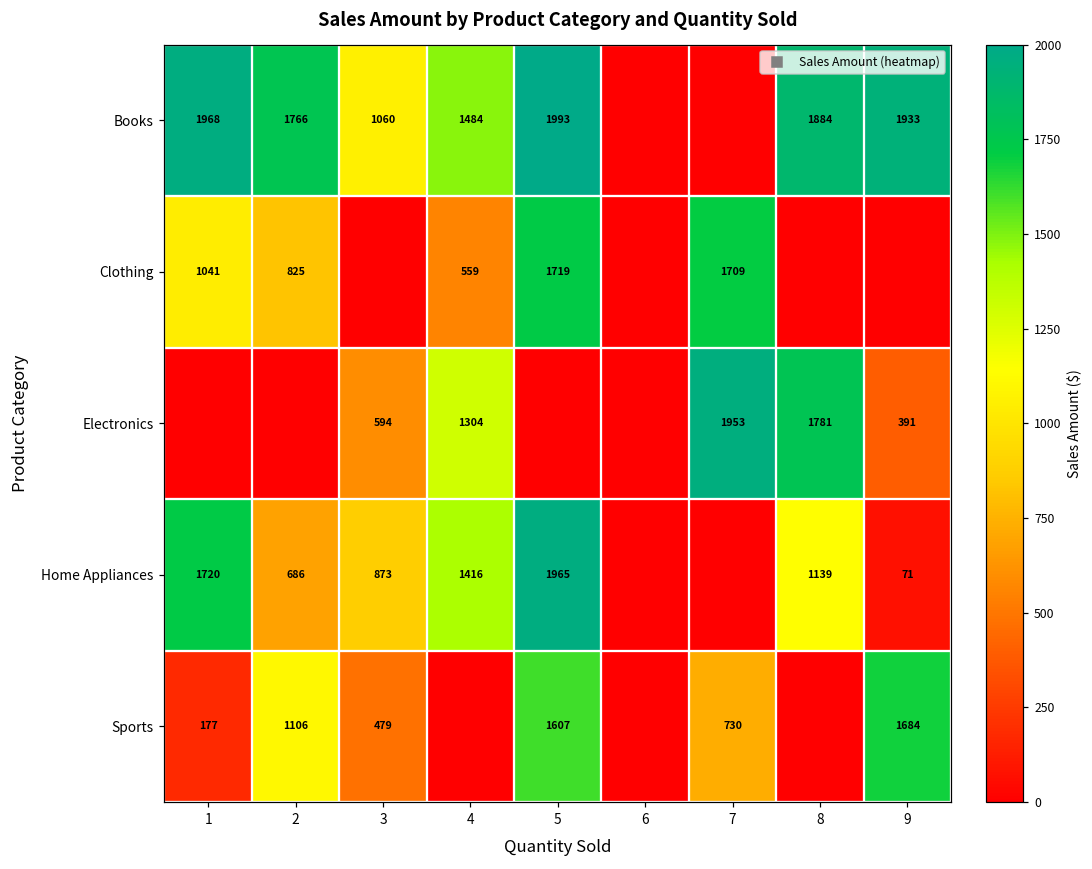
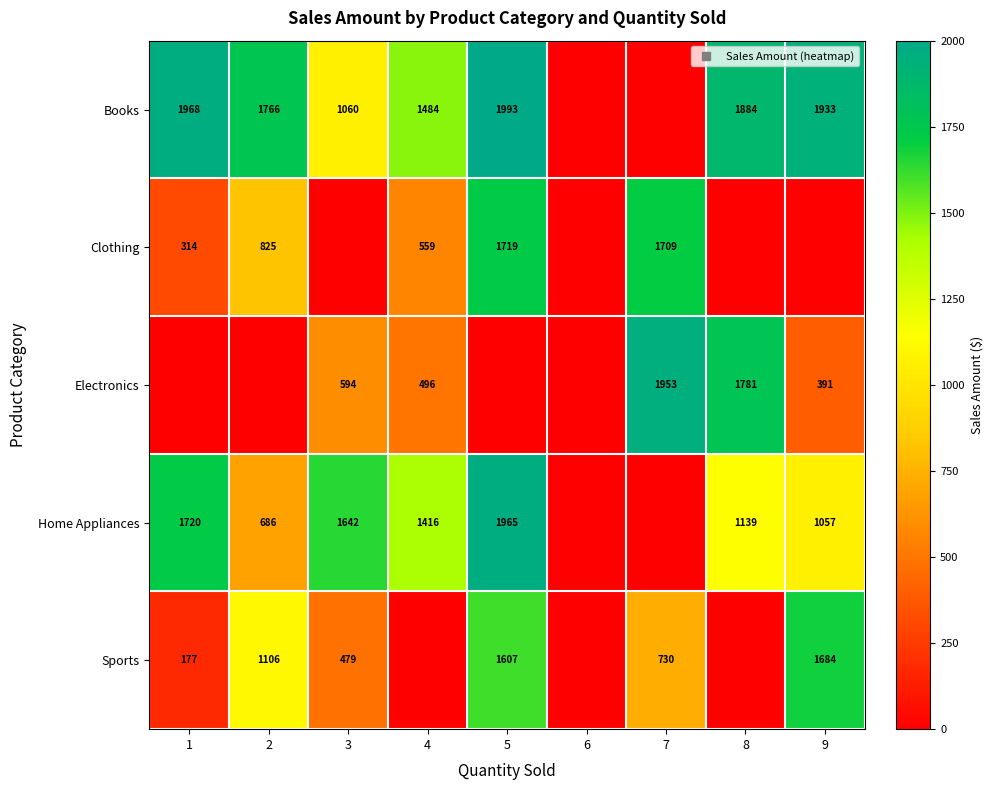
Clothing, 1: 1041 -> 314
Electronics, 4: 1304 -> 496
Home Appliances, 3: 873 -> 1642
Home Appliances, 9: 71 -> 1057
